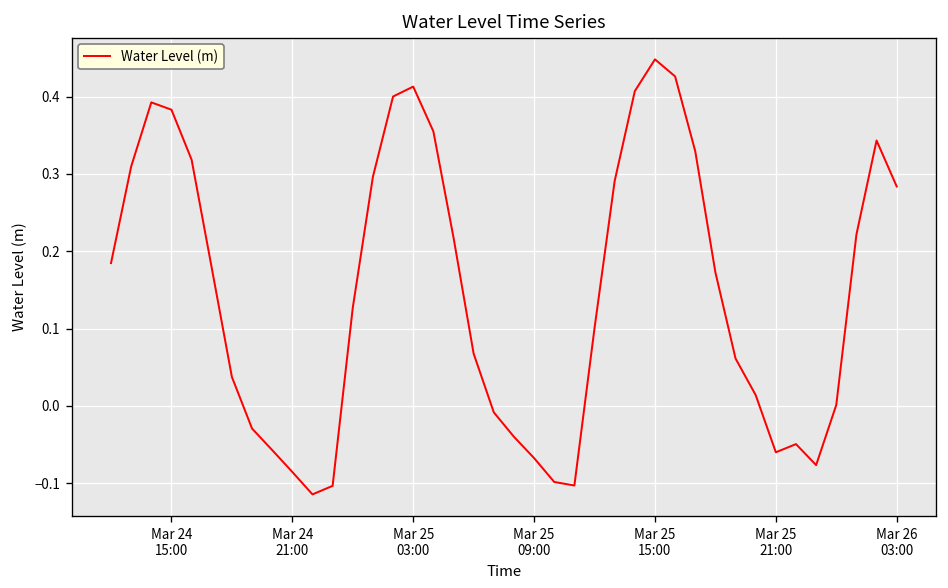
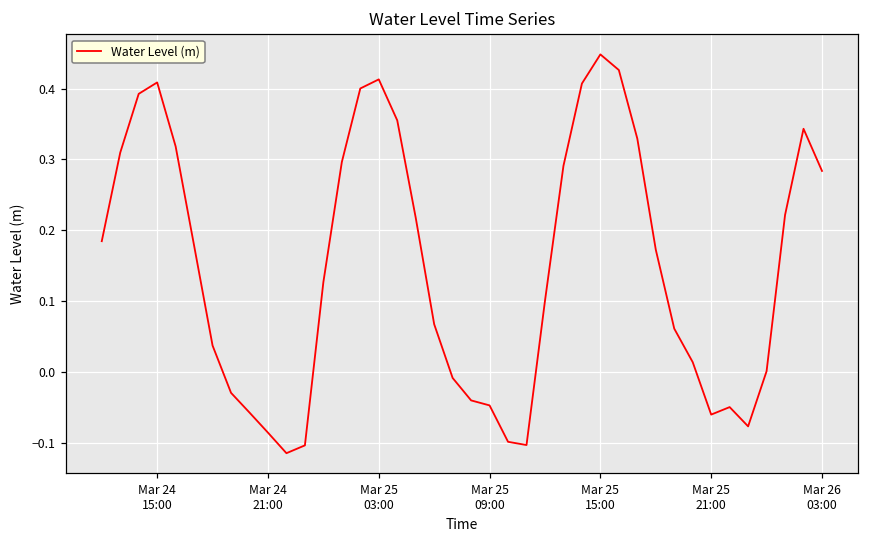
Mar 24 15:00: 0.38 -> 0.41
Mar 25 09:00: -0.07 -> -0.05
